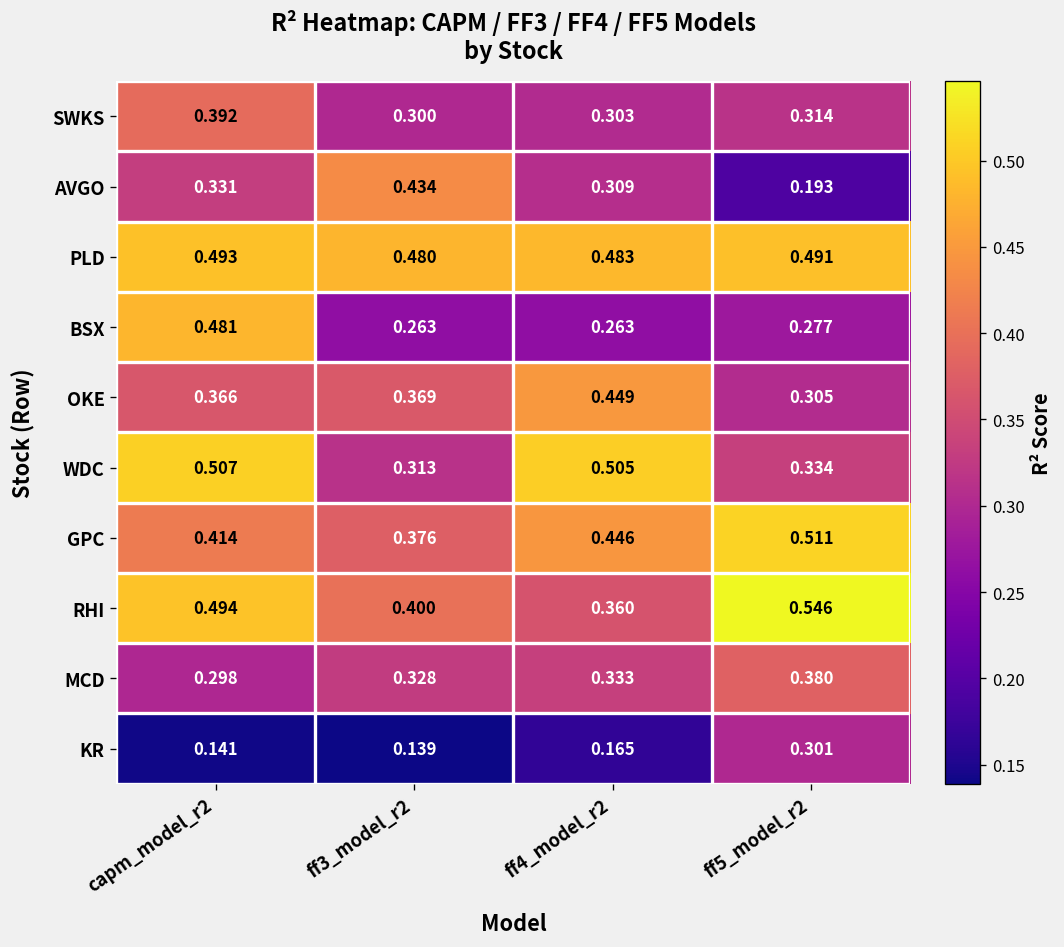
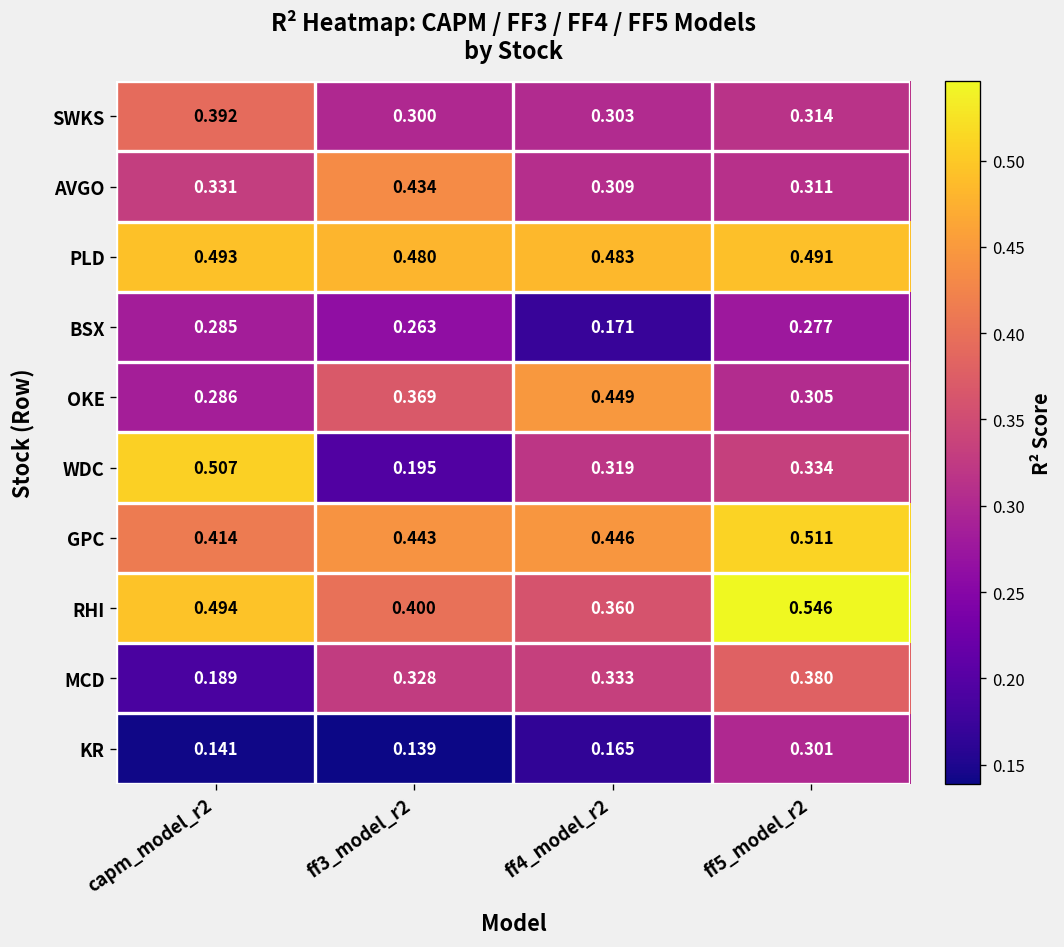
AVGO, ff5_model_r2: 0.193 -> 0.311
BSX, capm_model_r2: 0.481 -> 0.285
BSX, ff4_model_r2: 0.263 -> 0.171
OKE, capm_model_r2: 0.366 -> 0.286
WDC, ff3_model_r2: 0.313 -> 0.195
WDC, ff4_model_r2: 0.505 -> 0.319
GPC, ff3_model_r2: 0.376 -> 0.443
MCD, capm_model_r2: 0.298 -> 0.189
